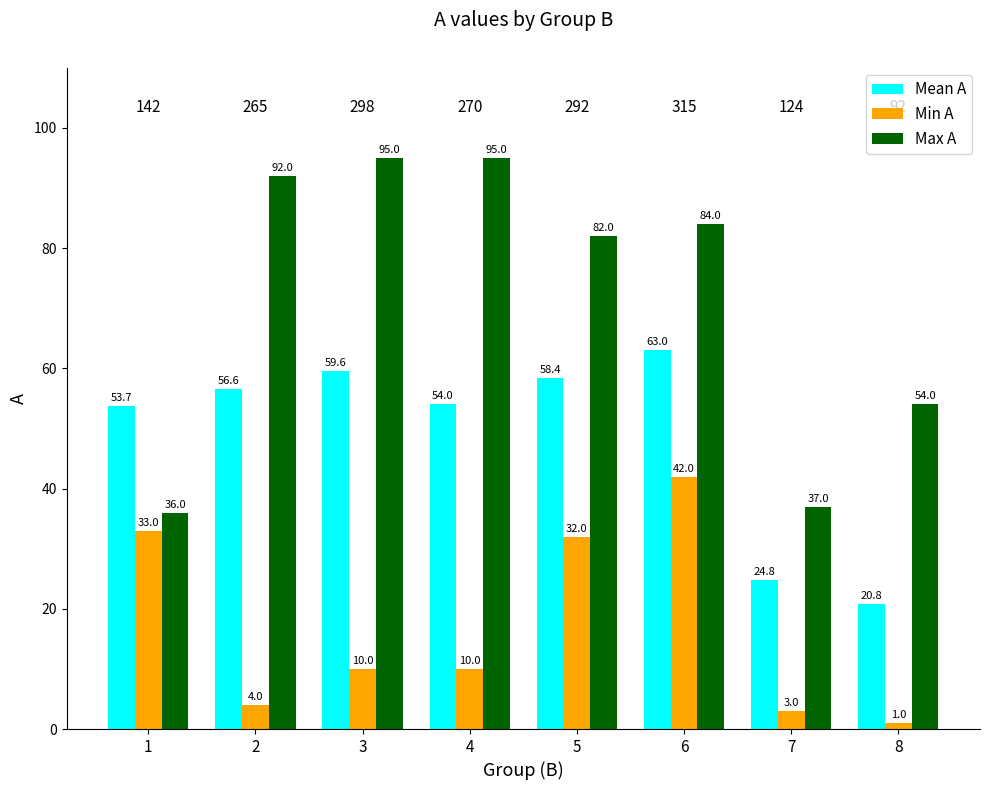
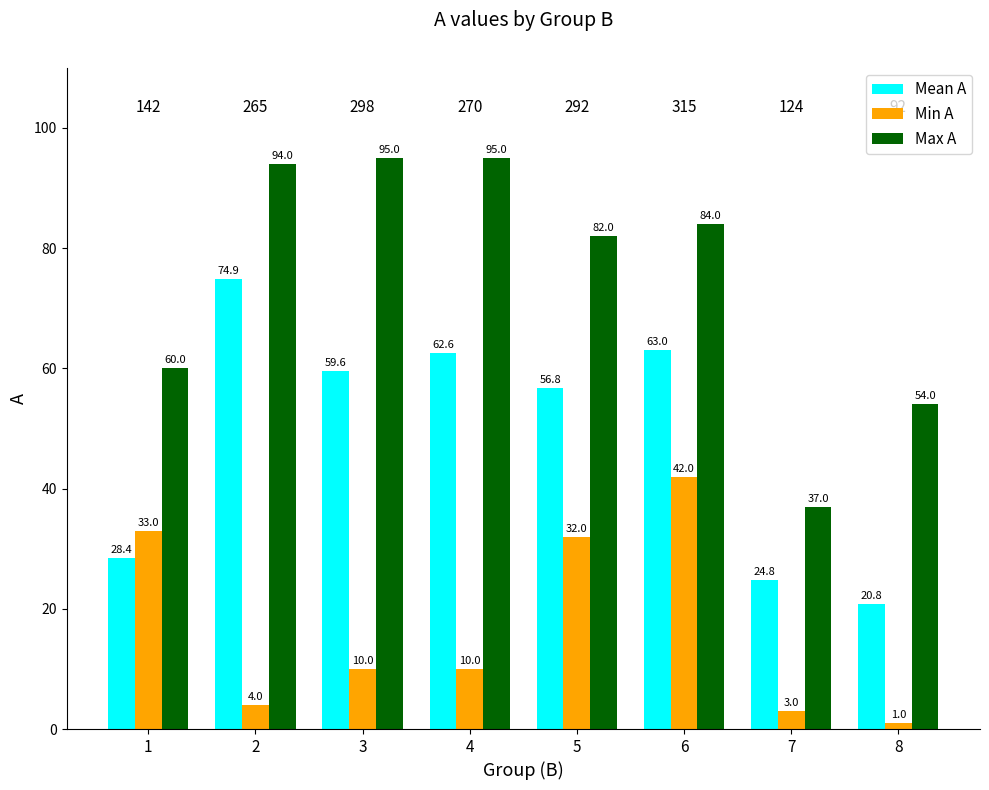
Mean A, 1: 53.7 -> 28.4
Max A, 1: 36.0 -> 60.0
Mean A, 2: 56.6 -> 74.9
Max A, 2: 92.0 -> 94.0
Mean A, 4: 54.0 -> 62.6
Mean A, 5: 58.4 -> 56.8
